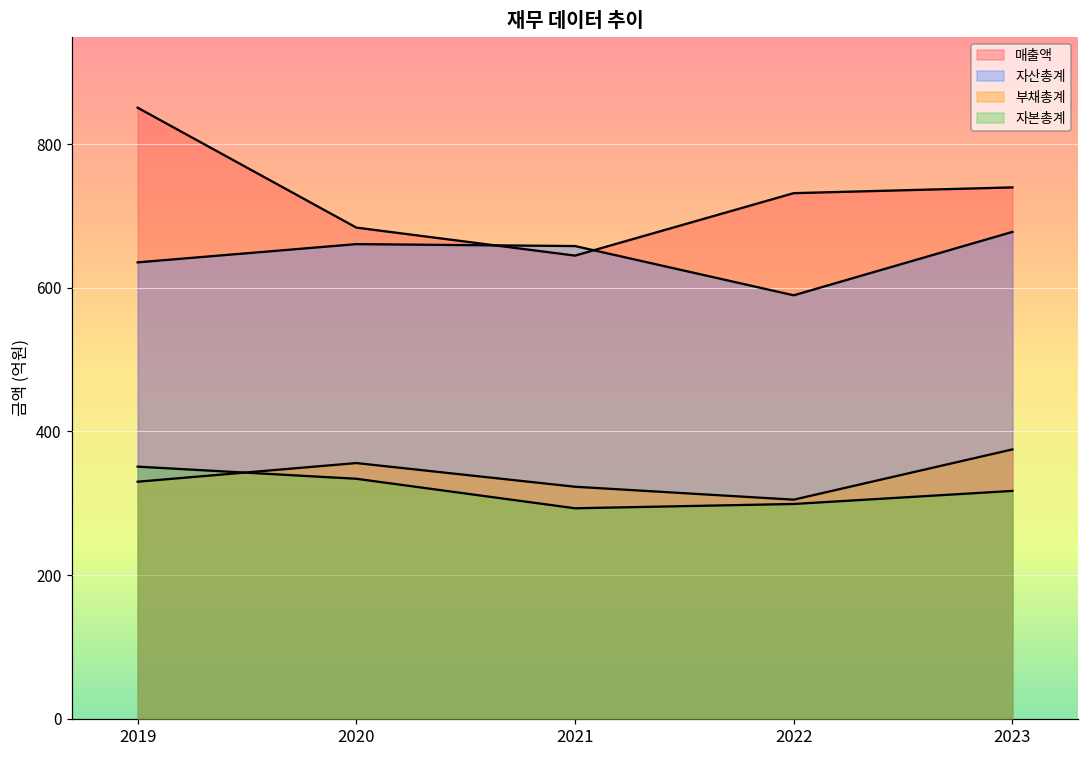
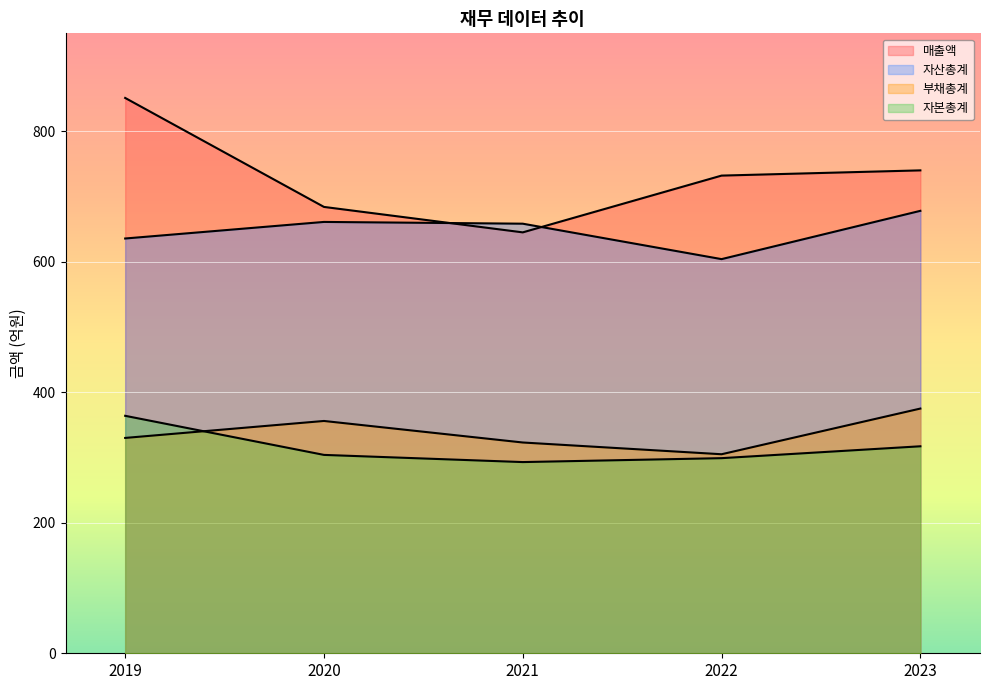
자본총계, 2019: 350 -> 360
자본총계, 2020: 330 -> 300
자산총계, 2022: 590 -> 600
